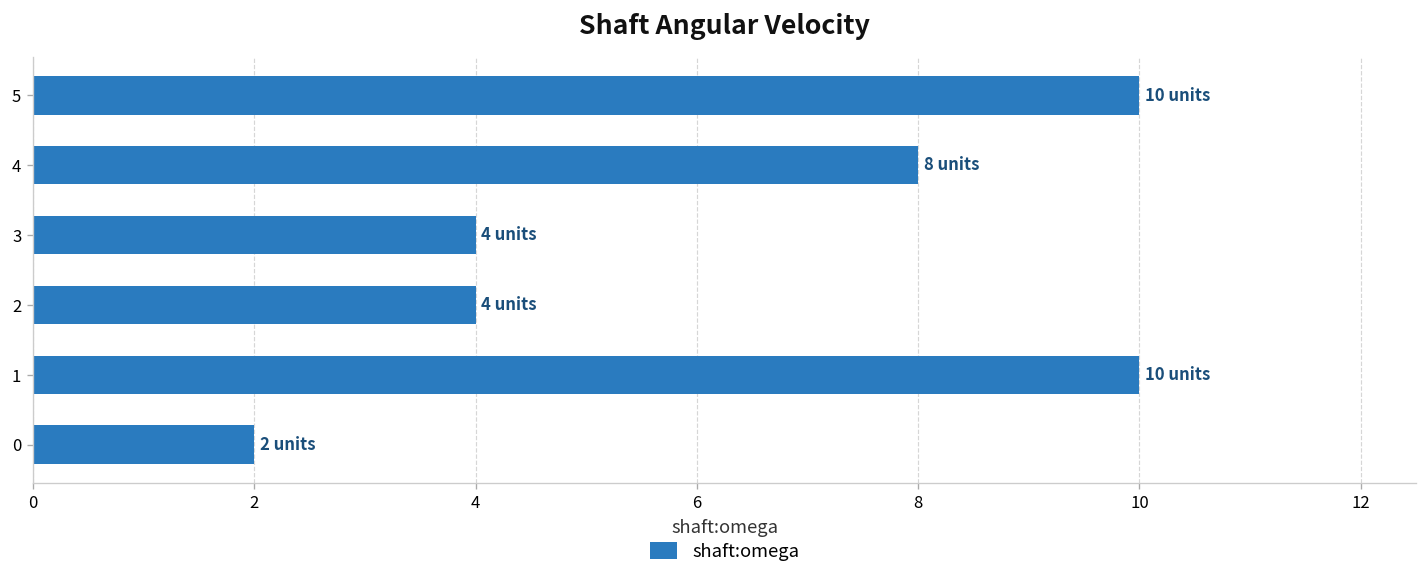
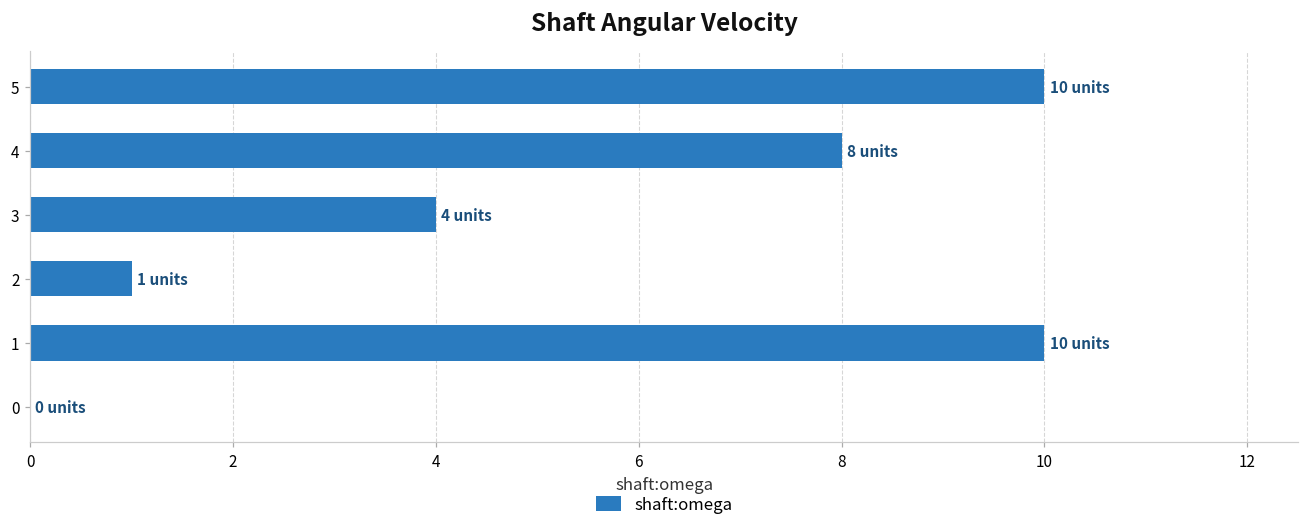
2: 4 -> 1
0: 2 -> 0
